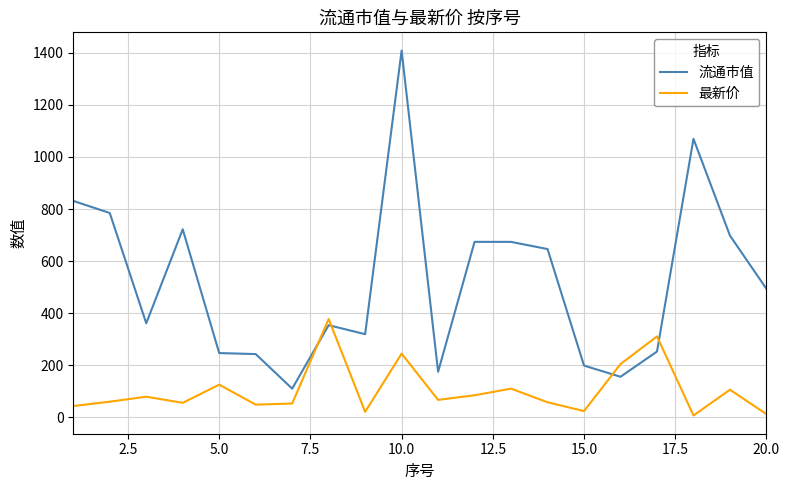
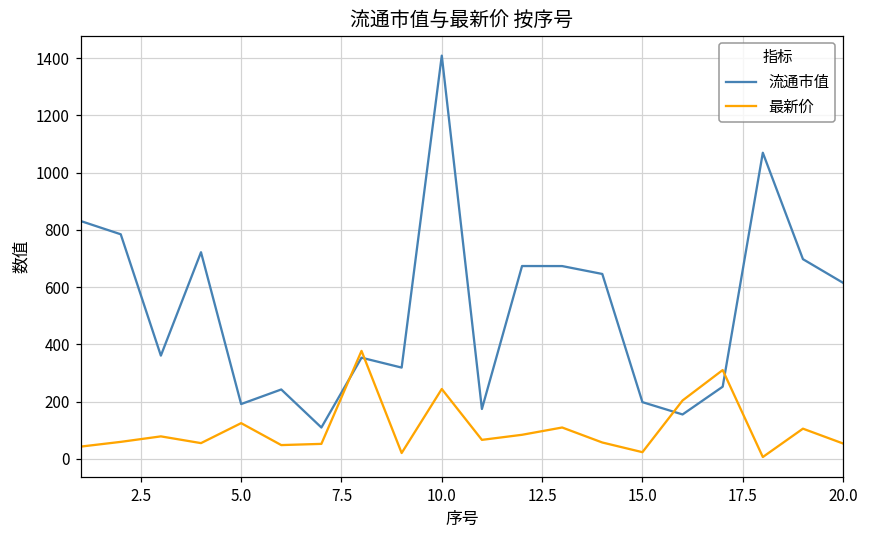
流通市值, 5.0: 250 -> 190
流通市值, 20.0: 490 -> 620
最新价, 20.0: 10 -> 50
